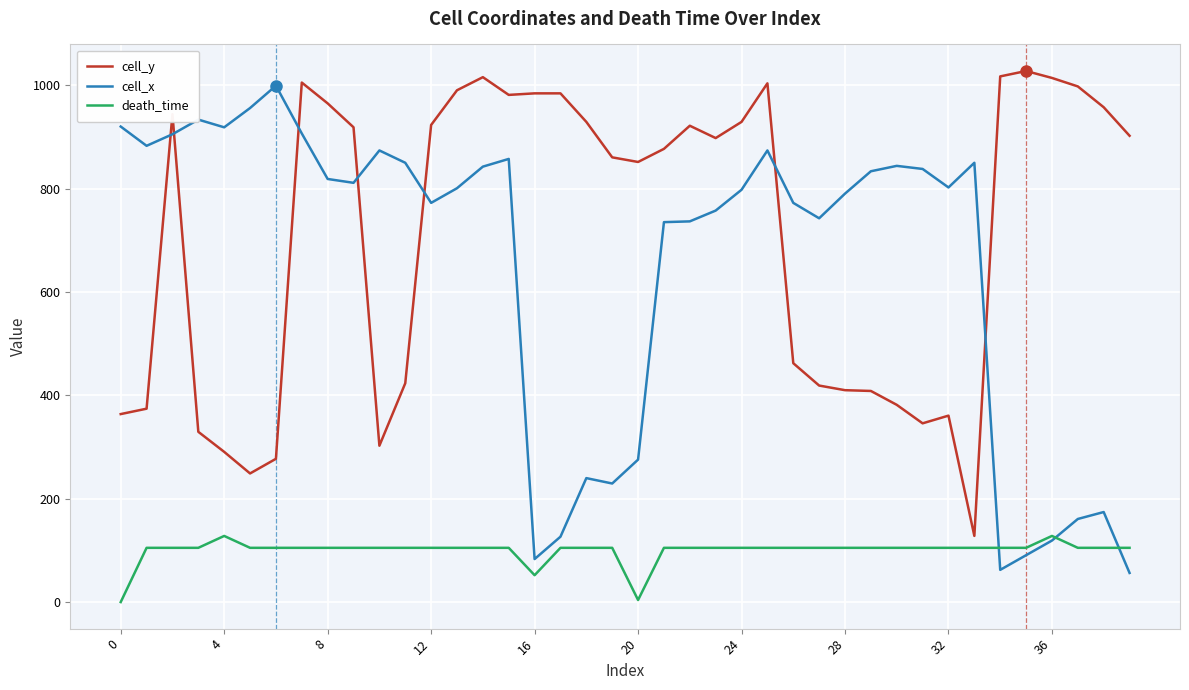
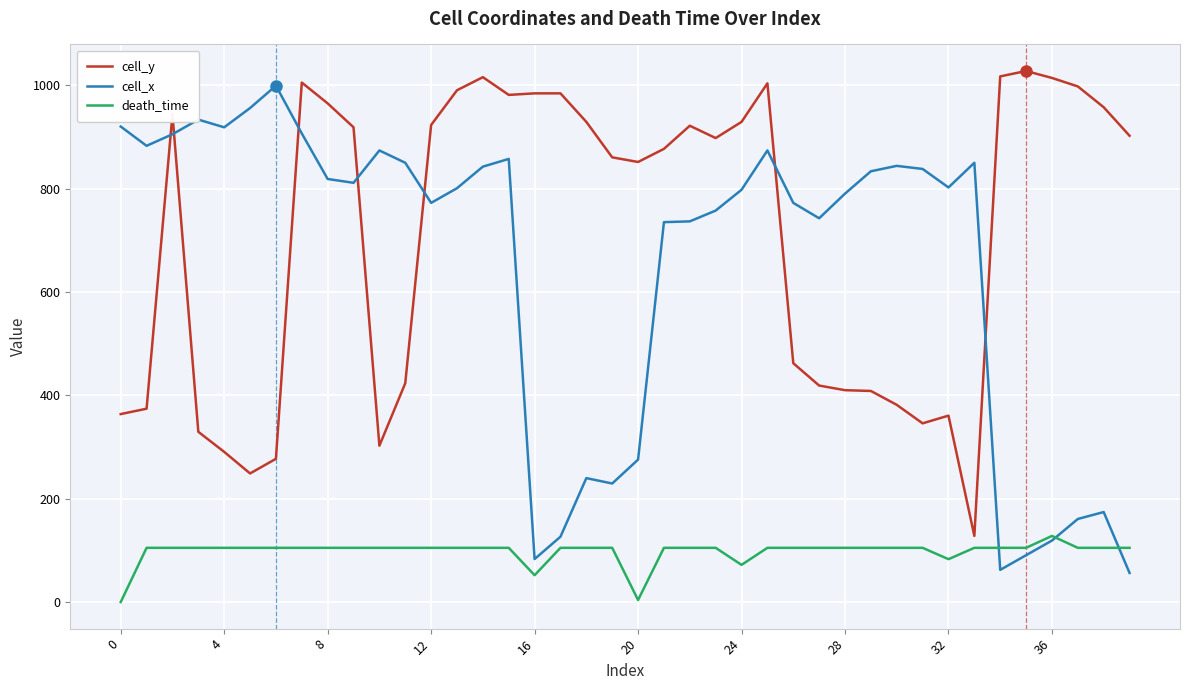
death_time, 4: 130 -> 110
death_time, 24: 110 -> 70
death_time, 32: 110 -> 80
